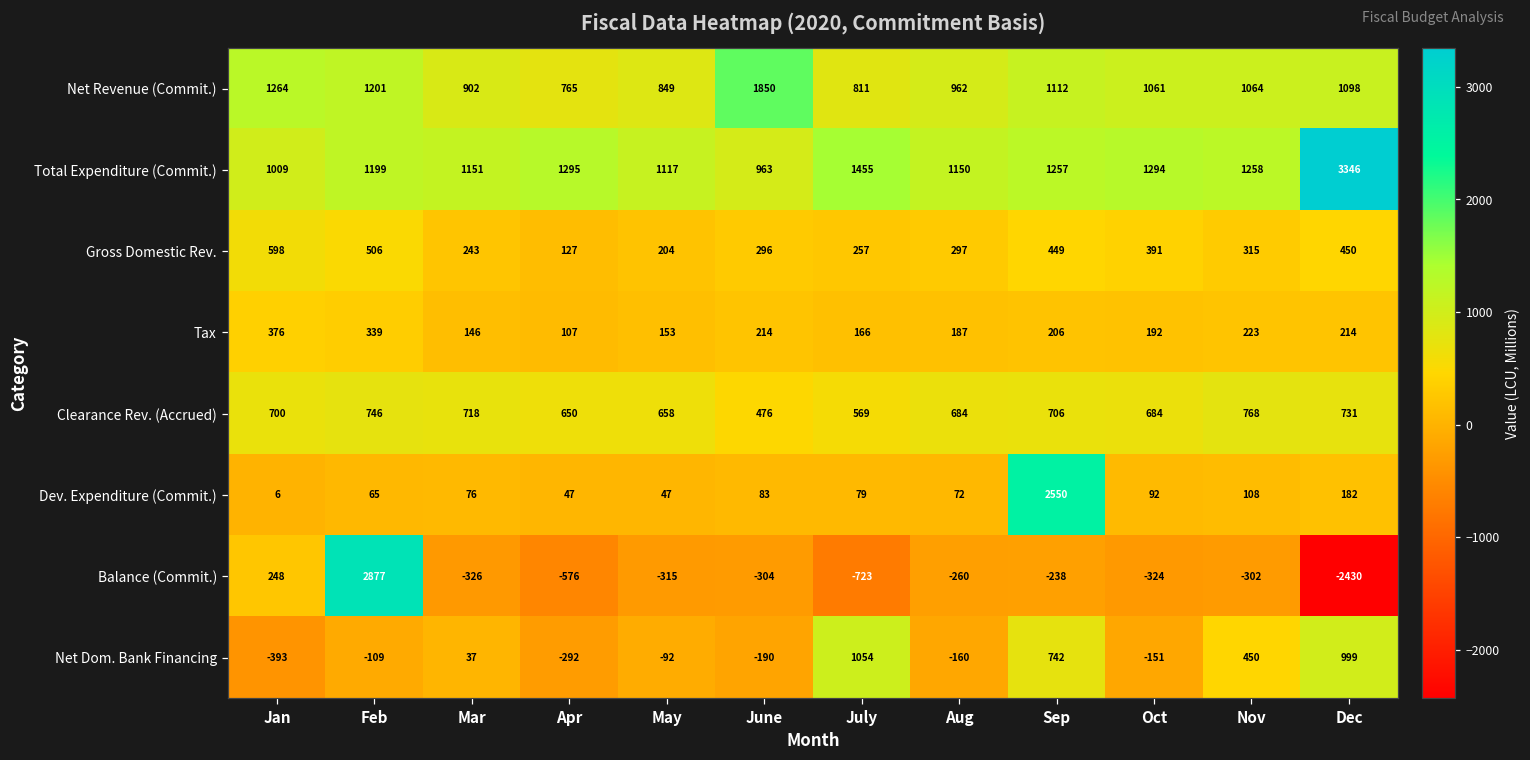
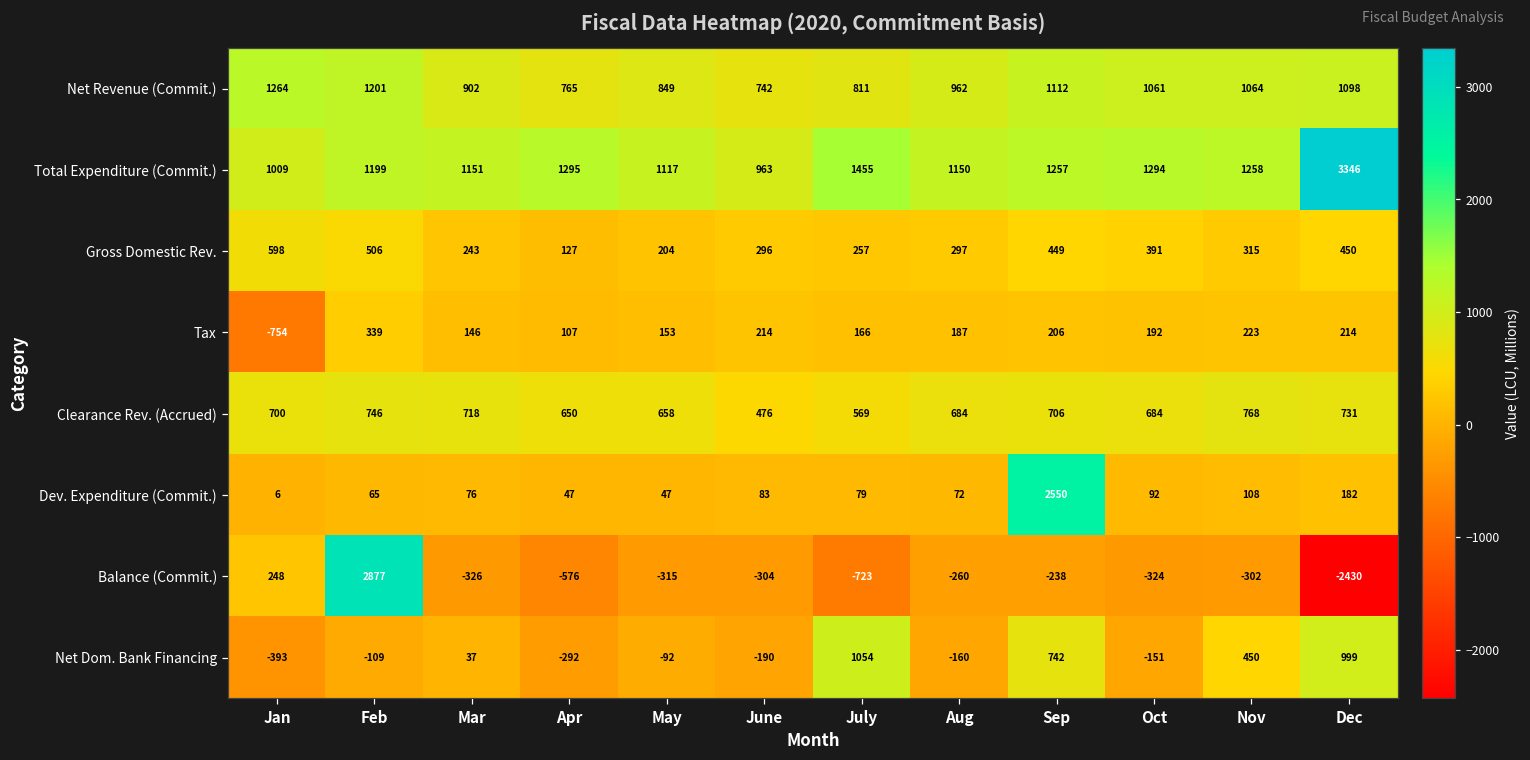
Net Revenue (Commit.), June: 1850 -> 742
Tax, Jan: 376 -> -754
